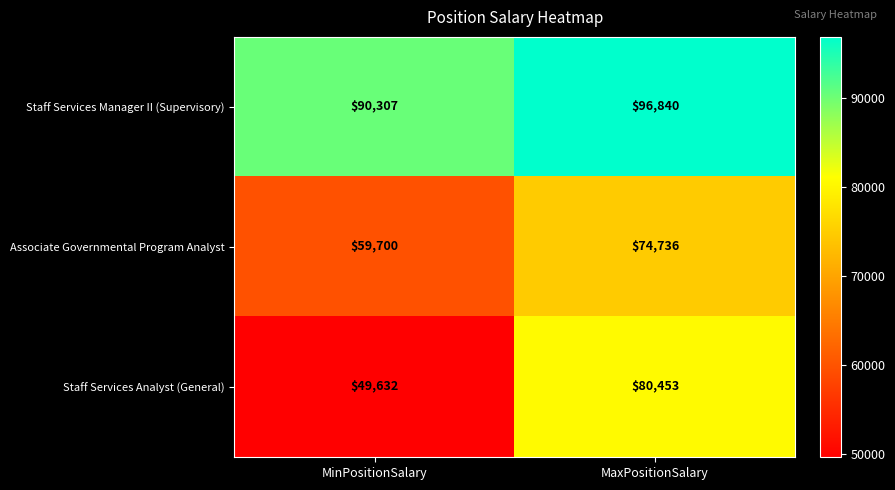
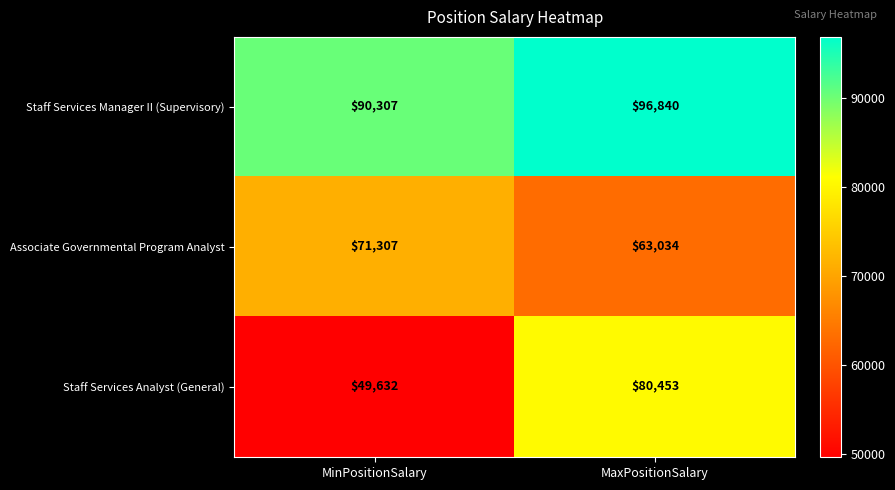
Associate Governmental Program Analyst, MinPositionSalary: $59,700 -> $71,307
Associate Governmental Program Analyst, MaxPositionSalary: $74,736 -> $63,034
